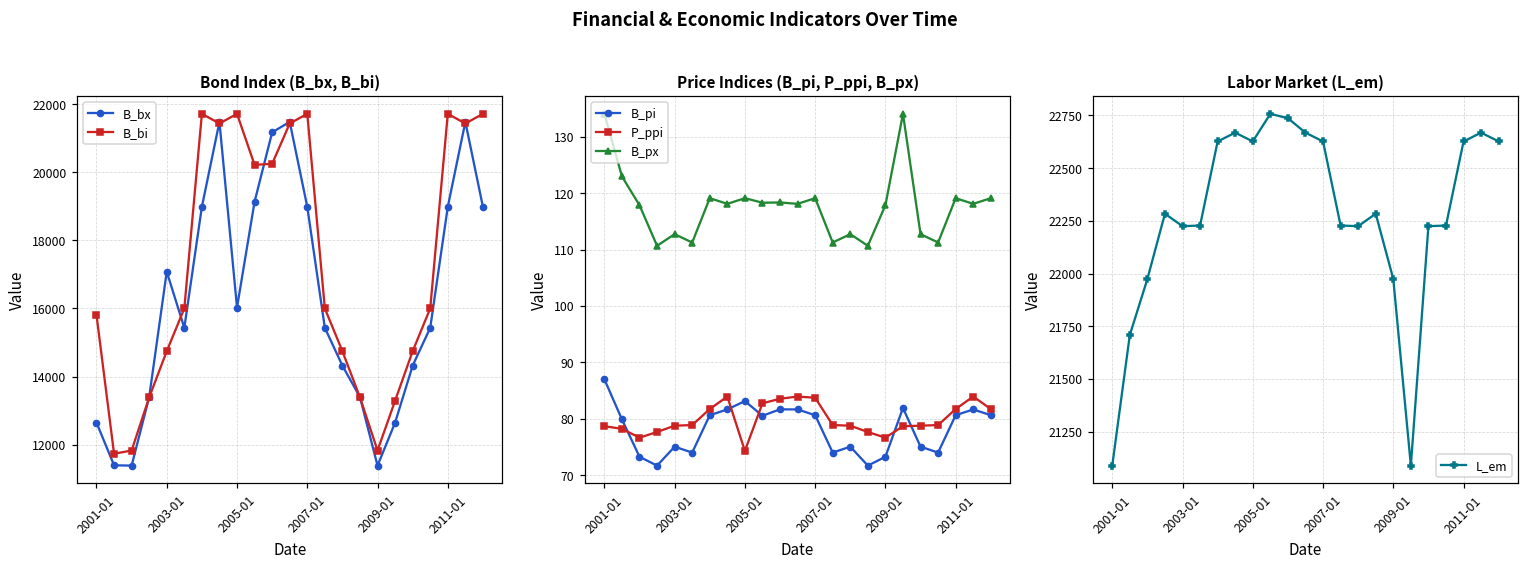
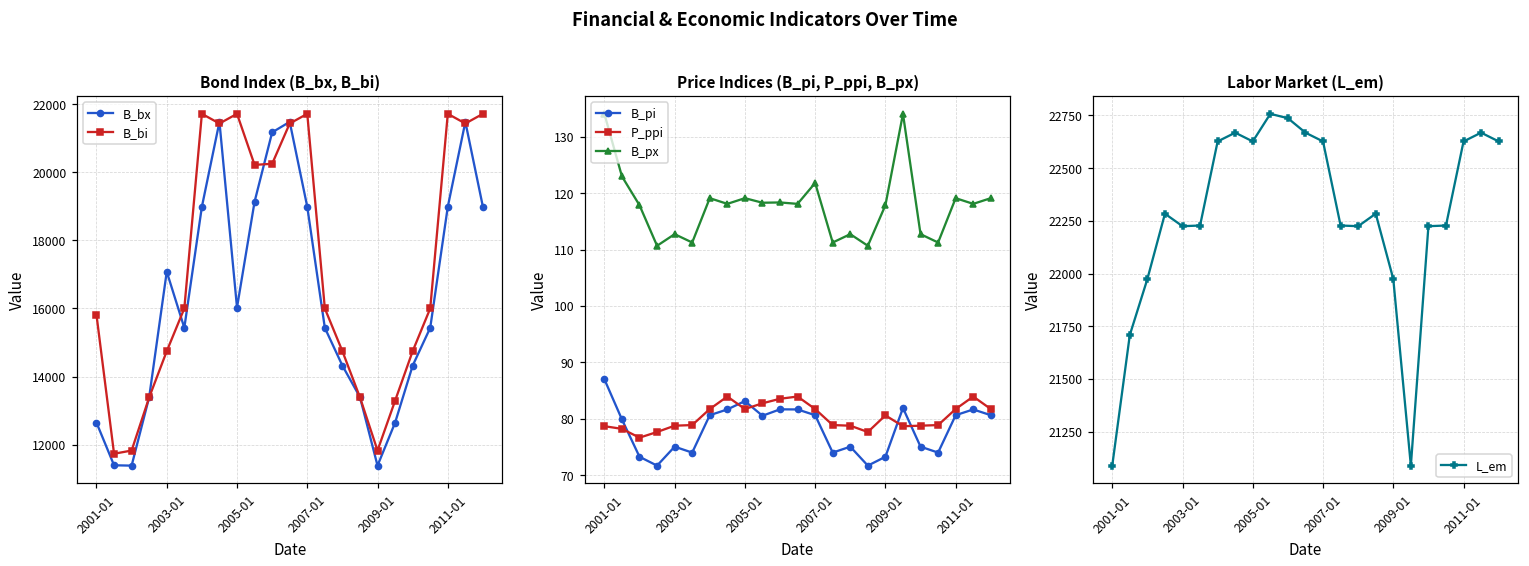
Price Indices (B_pi, P_ppi, B_px), P_ppi, 2005-01: 74 -> 82
Price Indices (B_pi, P_ppi, B_px), P_ppi, 2007-01: 84 -> 82
Price Indices (B_pi, P_ppi, B_px), B_px, 2007-01: 119 -> 122
Price Indices (B_pi, P_ppi, B_px), P_ppi, 2009-01: 77 -> 81
